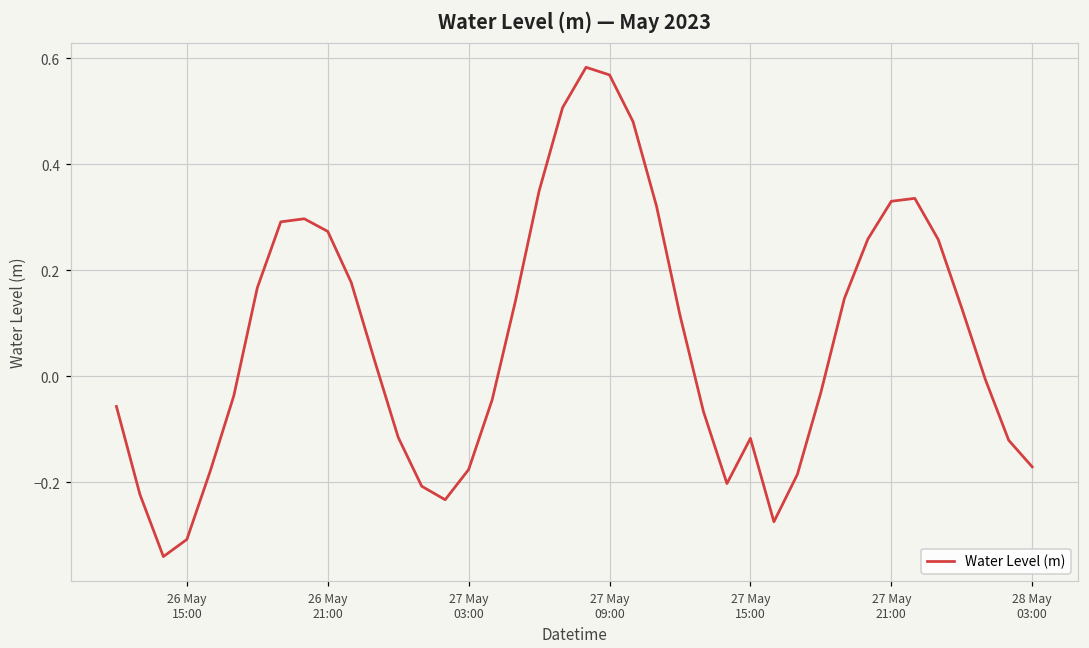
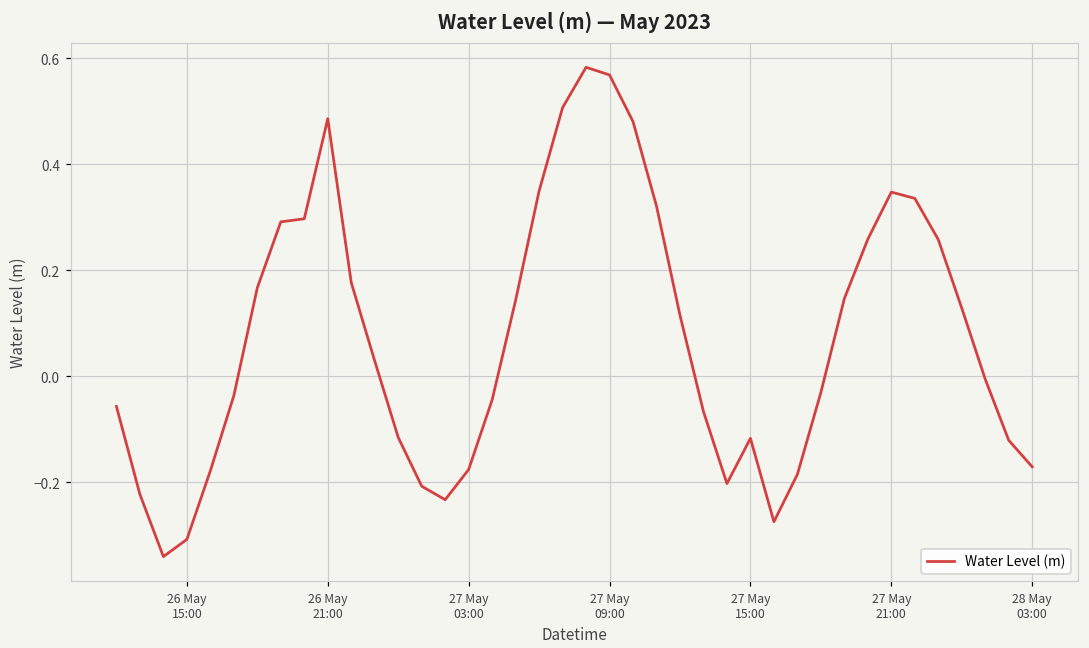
26 May 21:00: 0.27 -> 0.49
27 May 21:00: 0.33 -> 0.35
